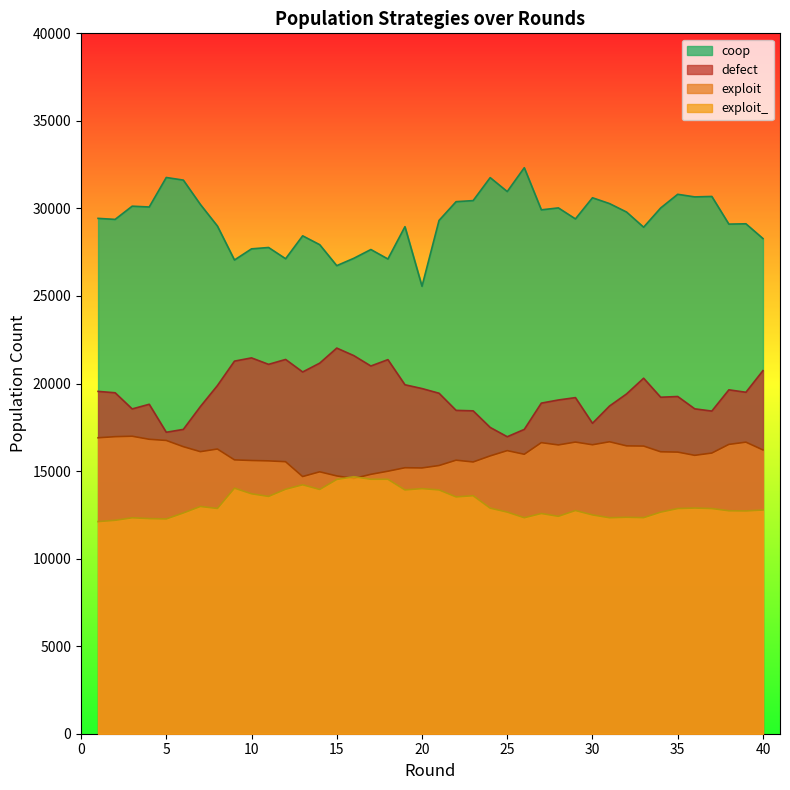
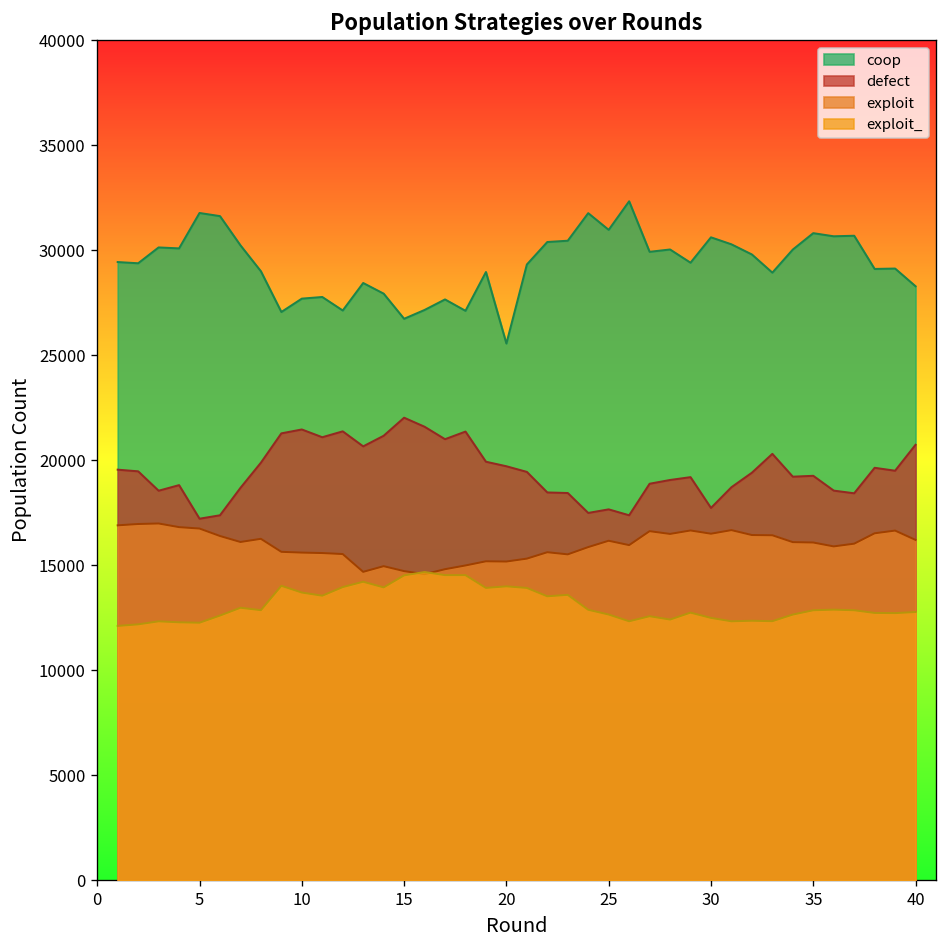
defect, 25: 17000 -> 17700
